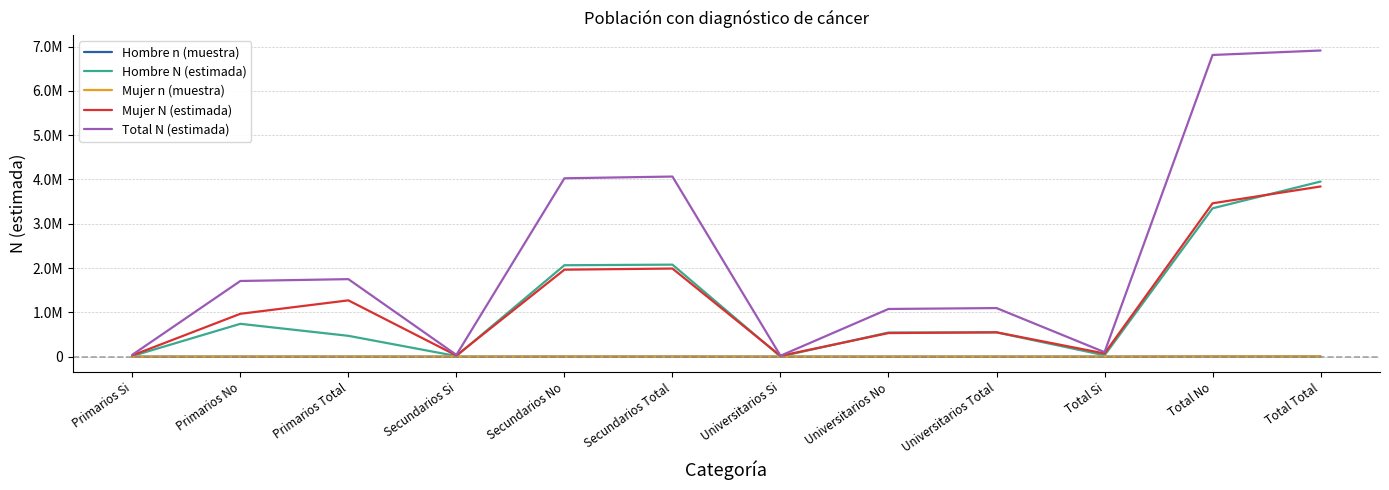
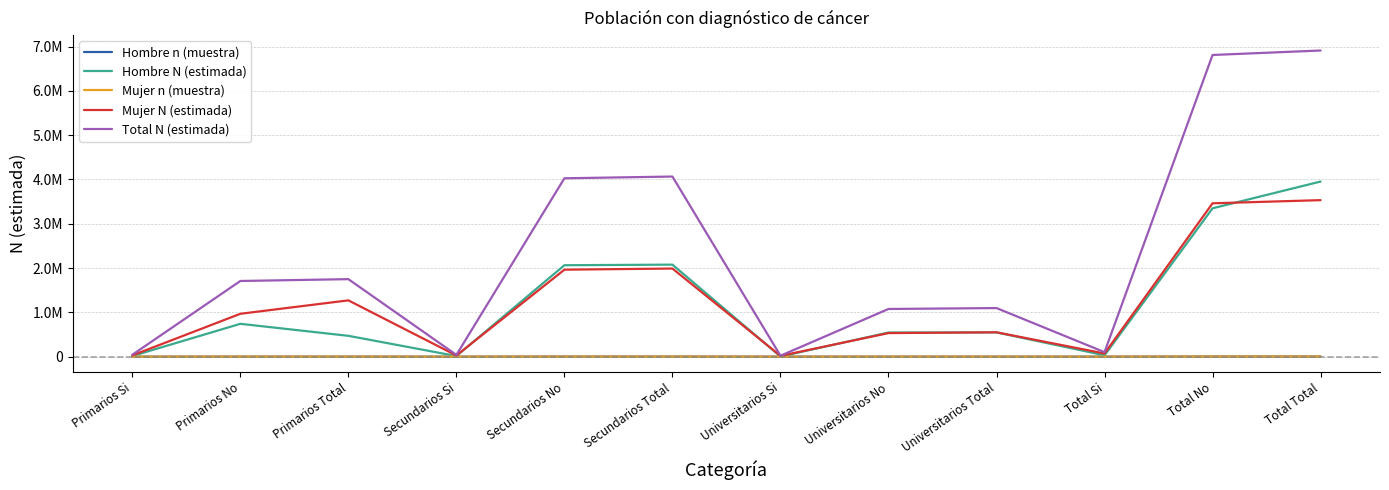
Mujer N (estimada), Total Total: 3800000 -> 3500000
